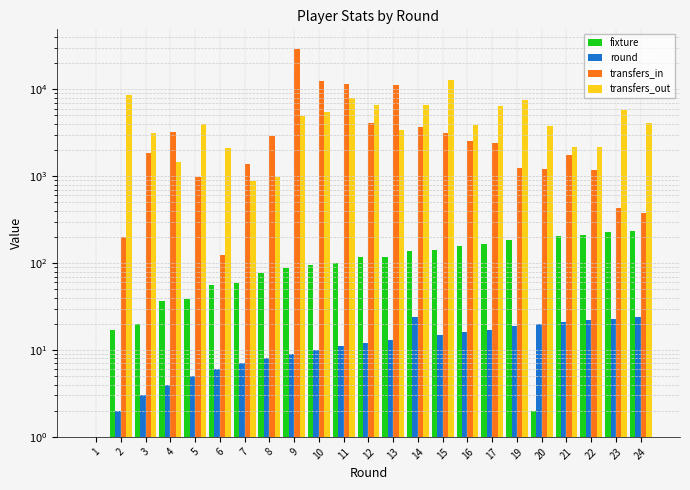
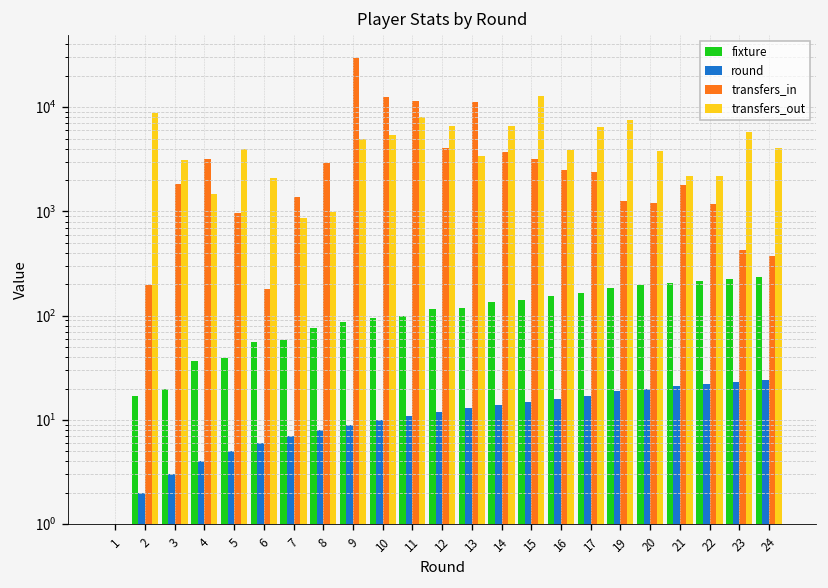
transfers_in, 6: 120 -> 180
round, 14: 24 -> 14
fixture, 20: 2 -> 200
